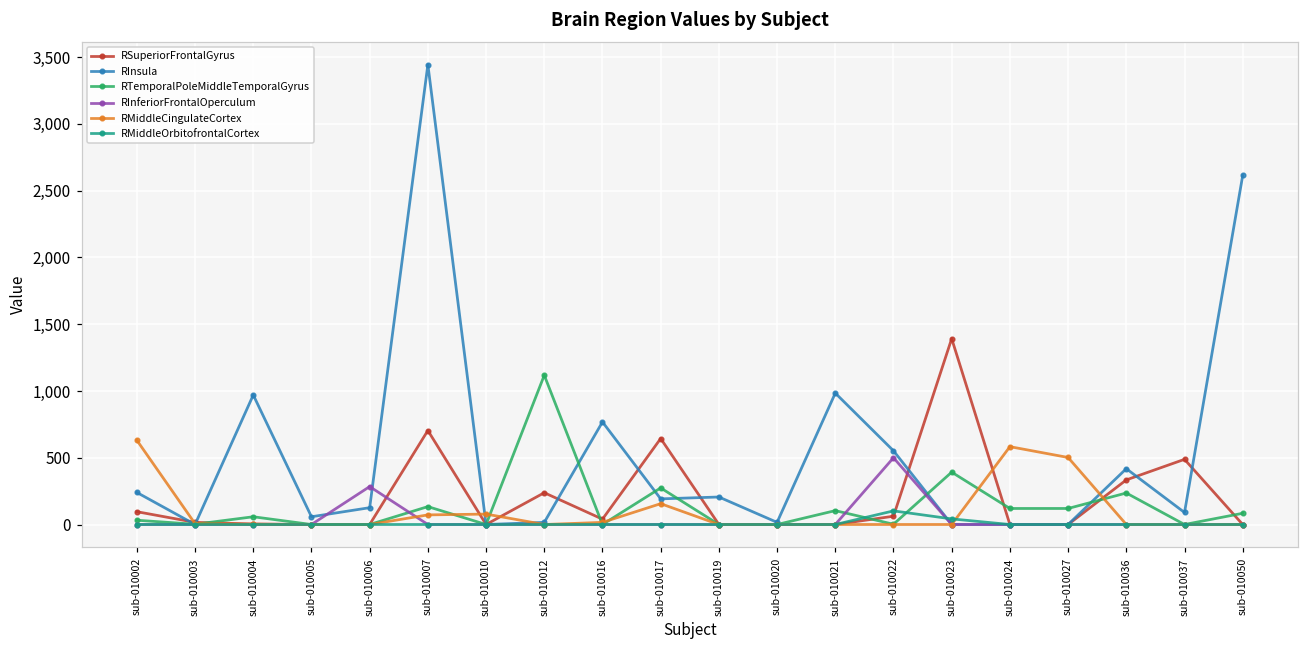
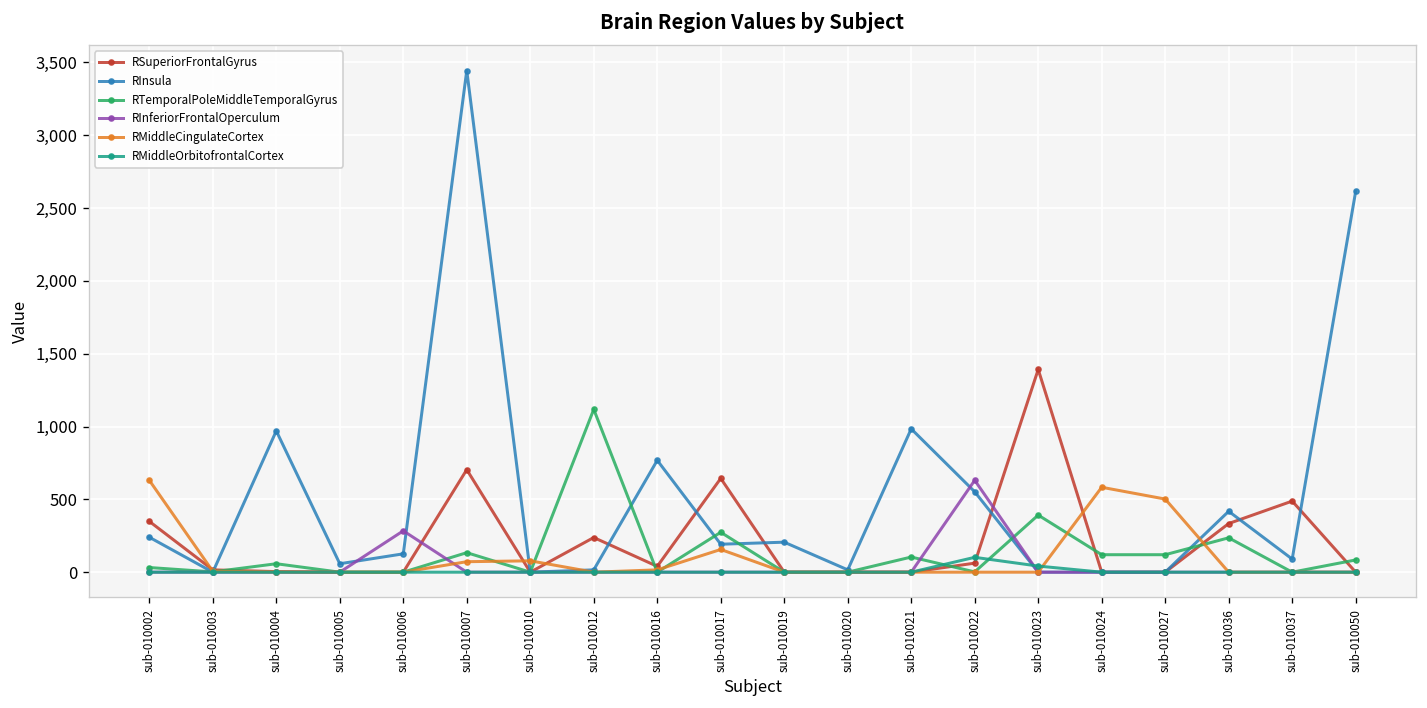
RSuperiorFrontalGyrus, sub-010002: 100 -> 350
RInferiorFrontalOperculum, sub-010022: 500 -> 630
